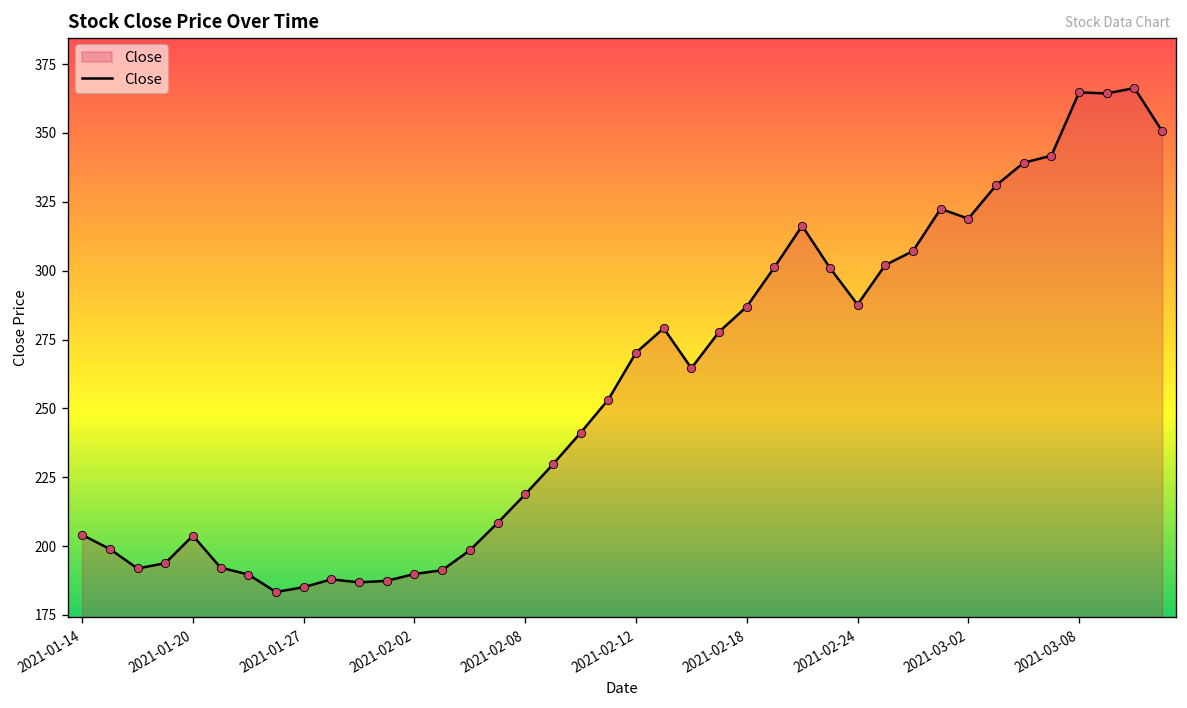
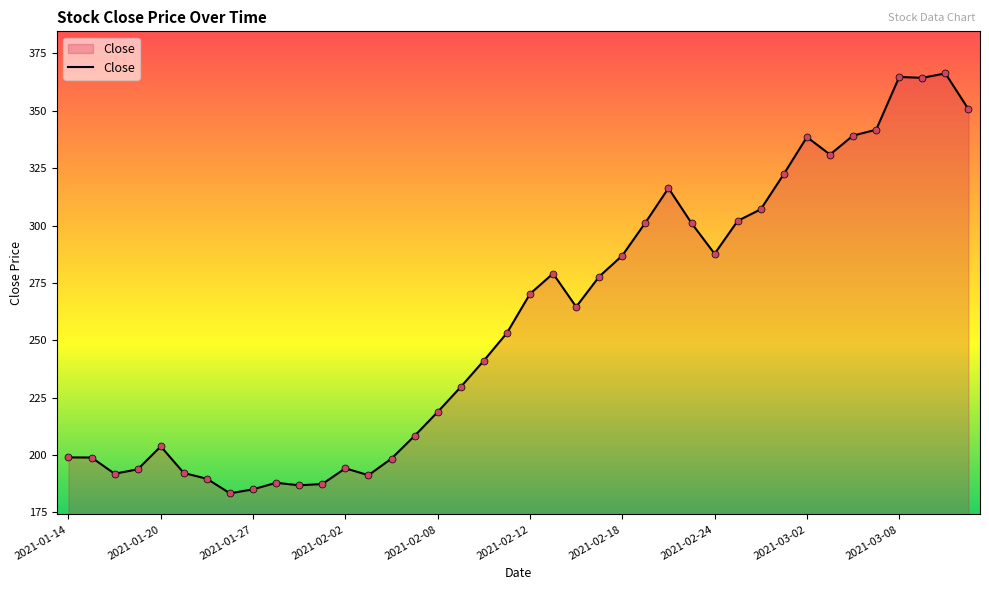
2021-01-14: 204 -> 199
2021-02-02: 190 -> 194
2021-03-02: 319 -> 339
